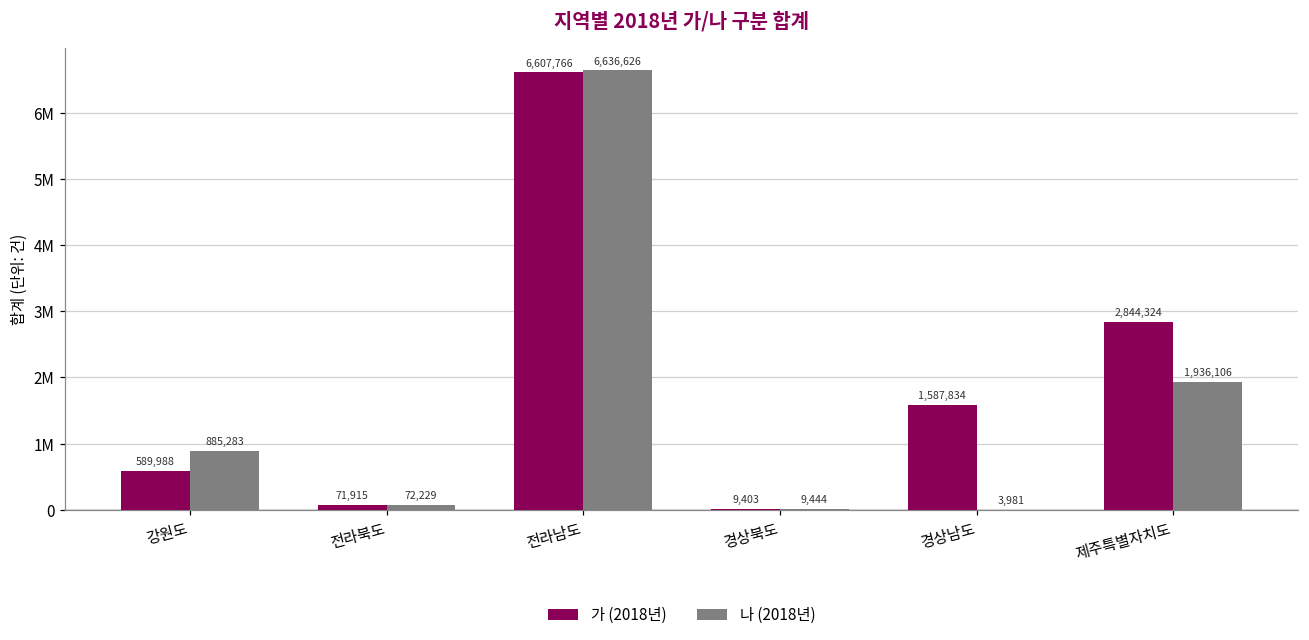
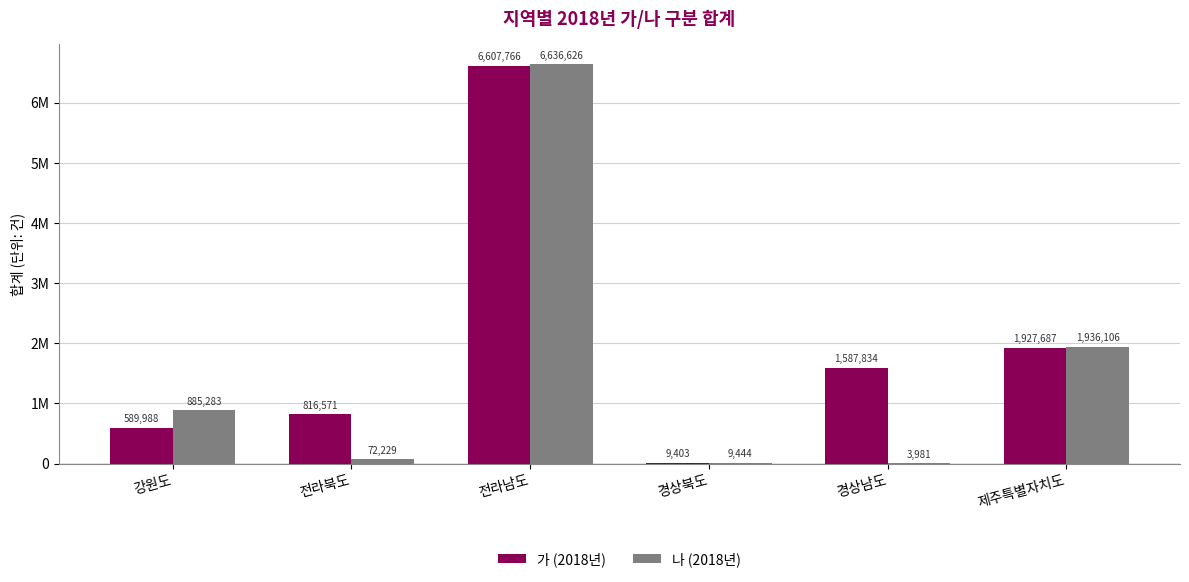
가 (2018년), 전라북도: 71,915 -> 816,571
가 (2018년), 제주특별자치도: 2,844,324 -> 1,927,687
